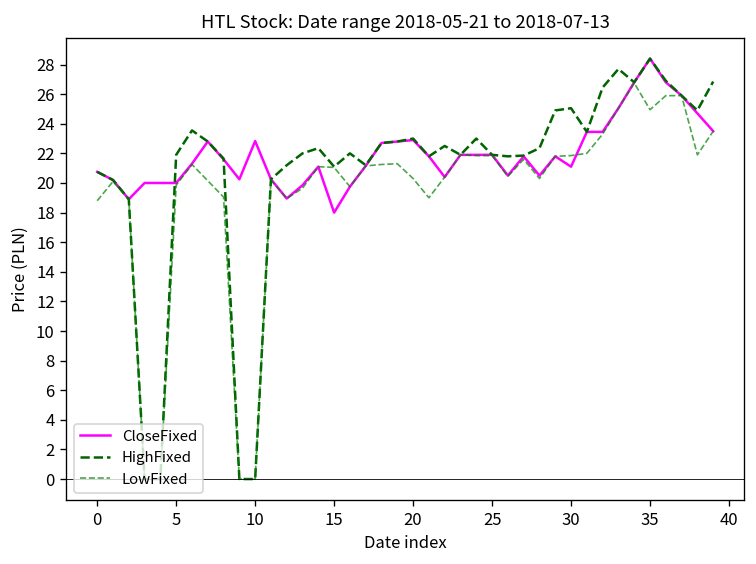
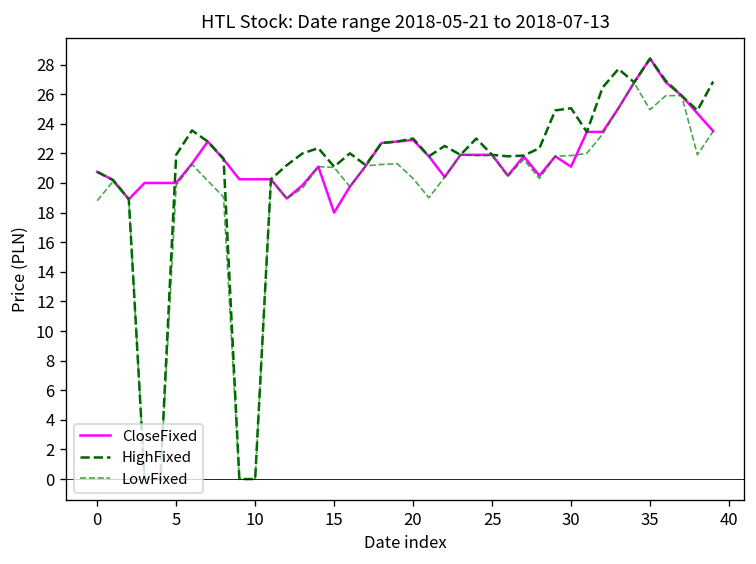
CloseFixed, 10: 22.8 -> 20.3
